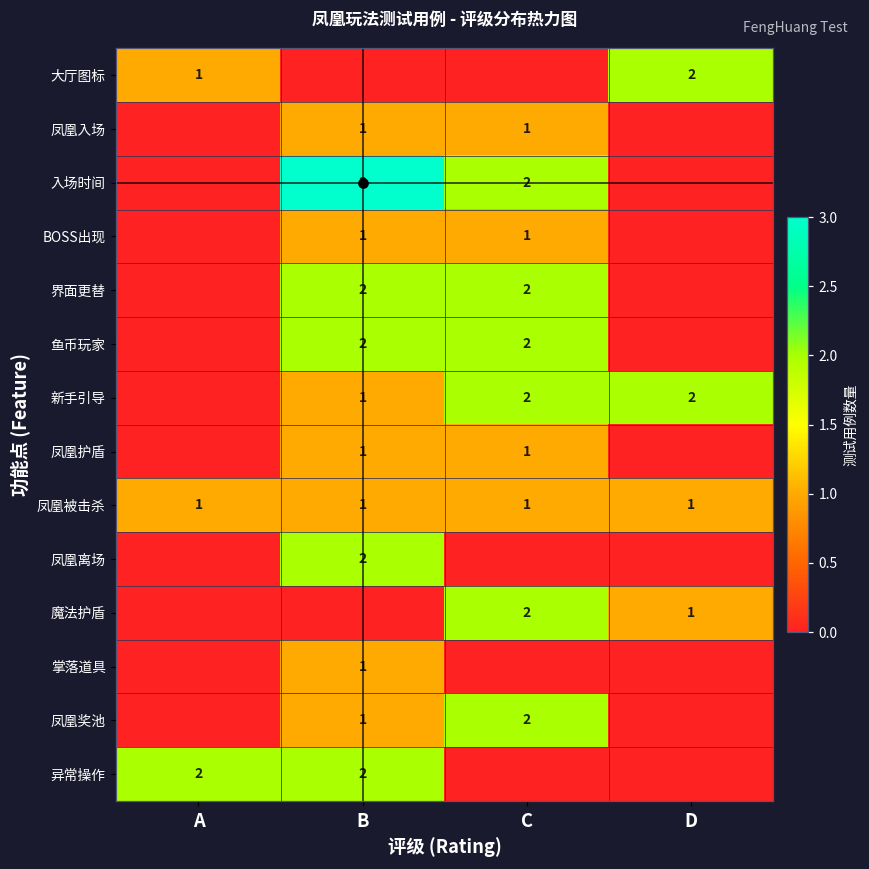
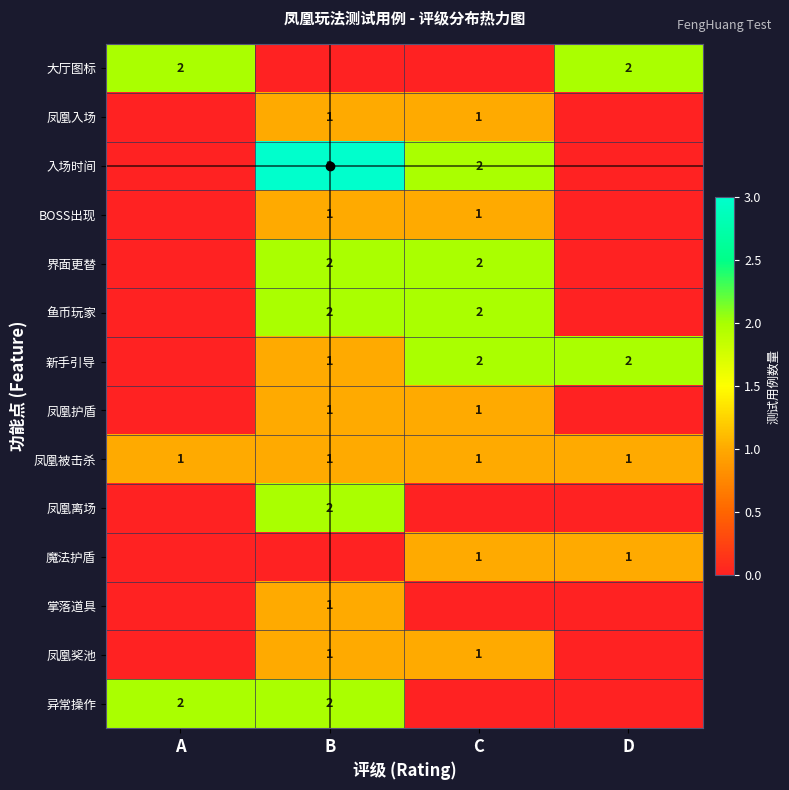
大厅图标, A: 1 -> 2
魔法护盾, C: 2 -> 1
凤凰奖池, C: 2 -> 1
